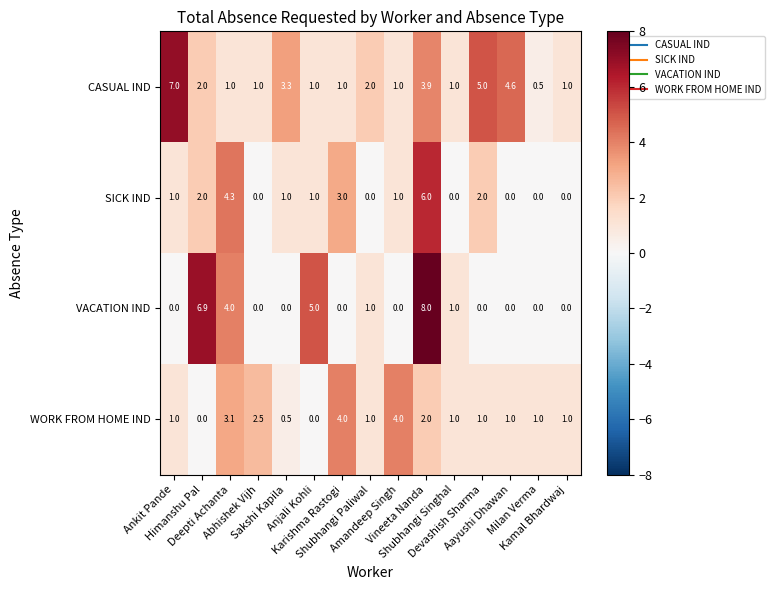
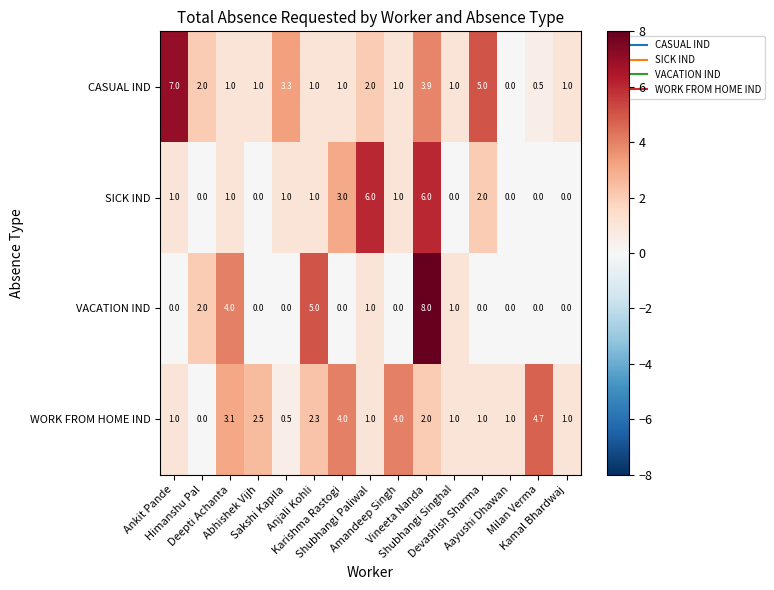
CASUAL IND, Aayushi Dhawan: 4.6 -> 0.0
SICK IND, Himanshu Pal: 2.0 -> 0.0
SICK IND, Deepti Achanta: 4.3 -> 1.0
SICK IND, Shubhangi Paliwal: 0.0 -> 6.0
VACATION IND, Himanshu Pal: 6.9 -> 2.0
WORK FROM HOME IND, Anjali Kohli: 0.0 -> 2.3
WORK FROM HOME IND, Milan Verma: 1.0 -> 4.7
